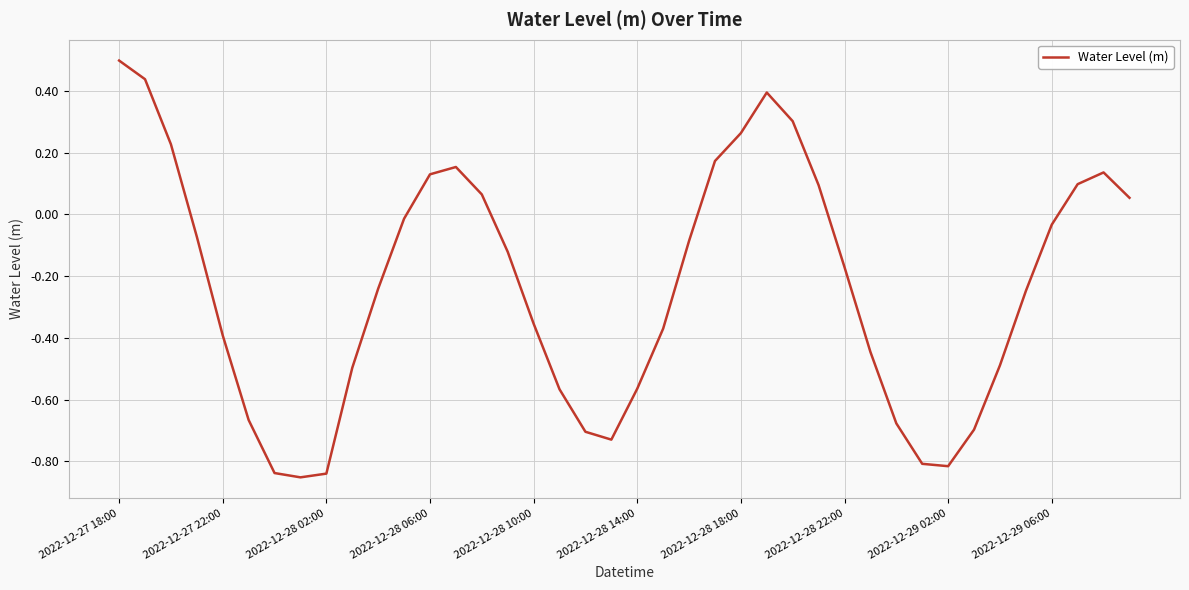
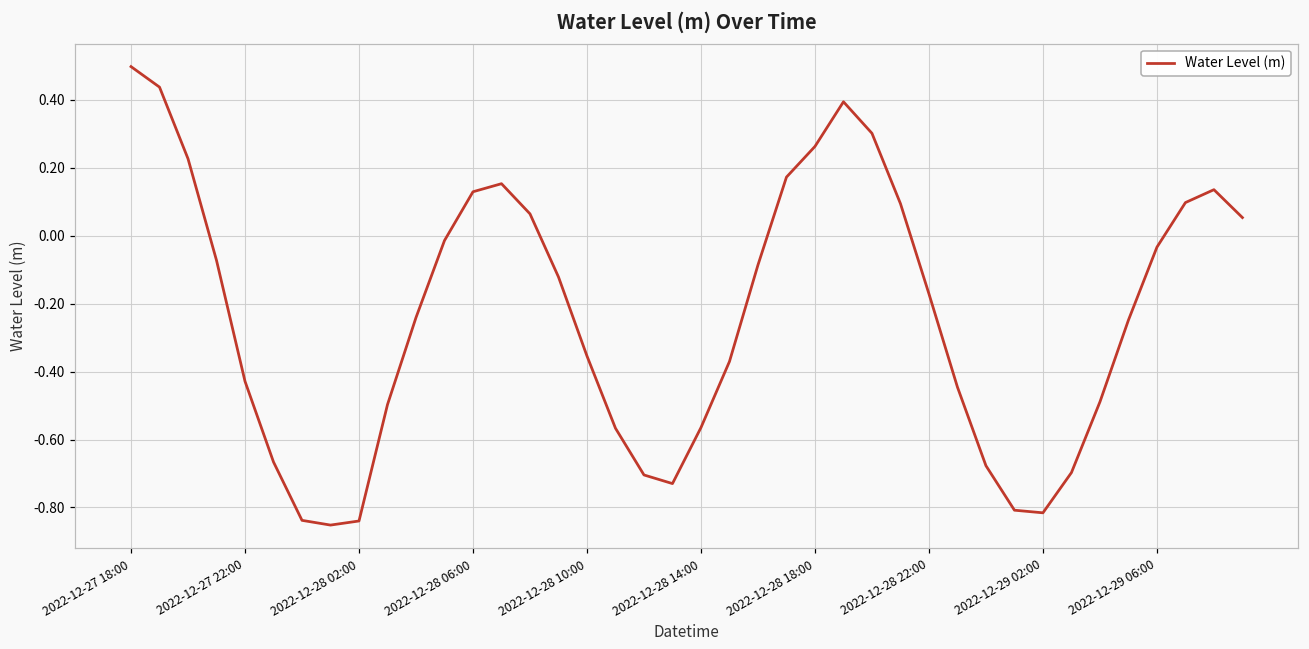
2022-12-27 22:00: -0.39 -> -0.43
